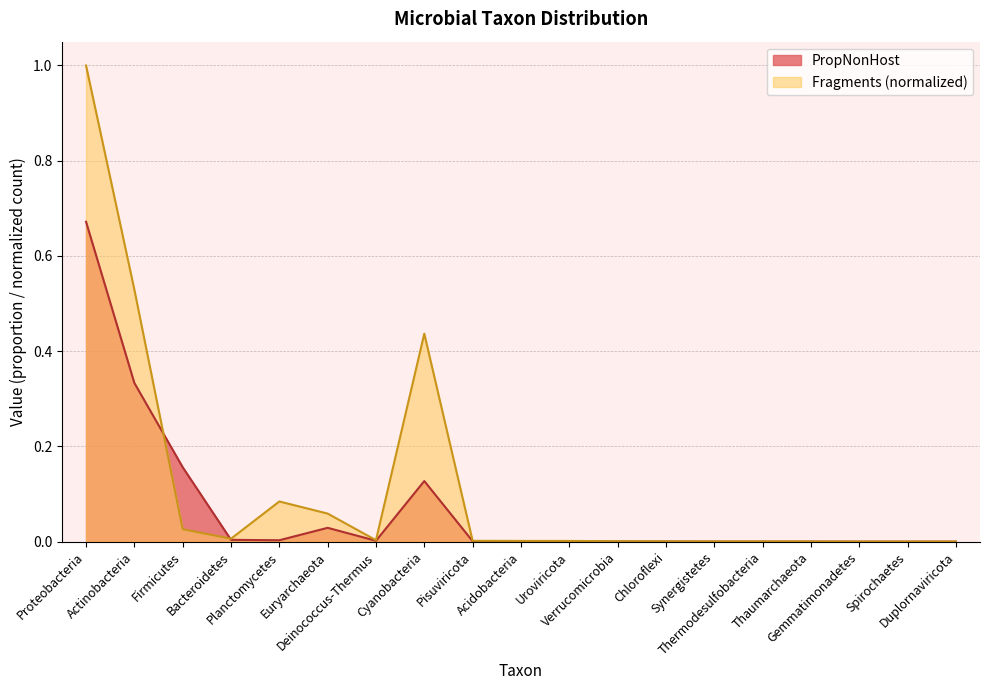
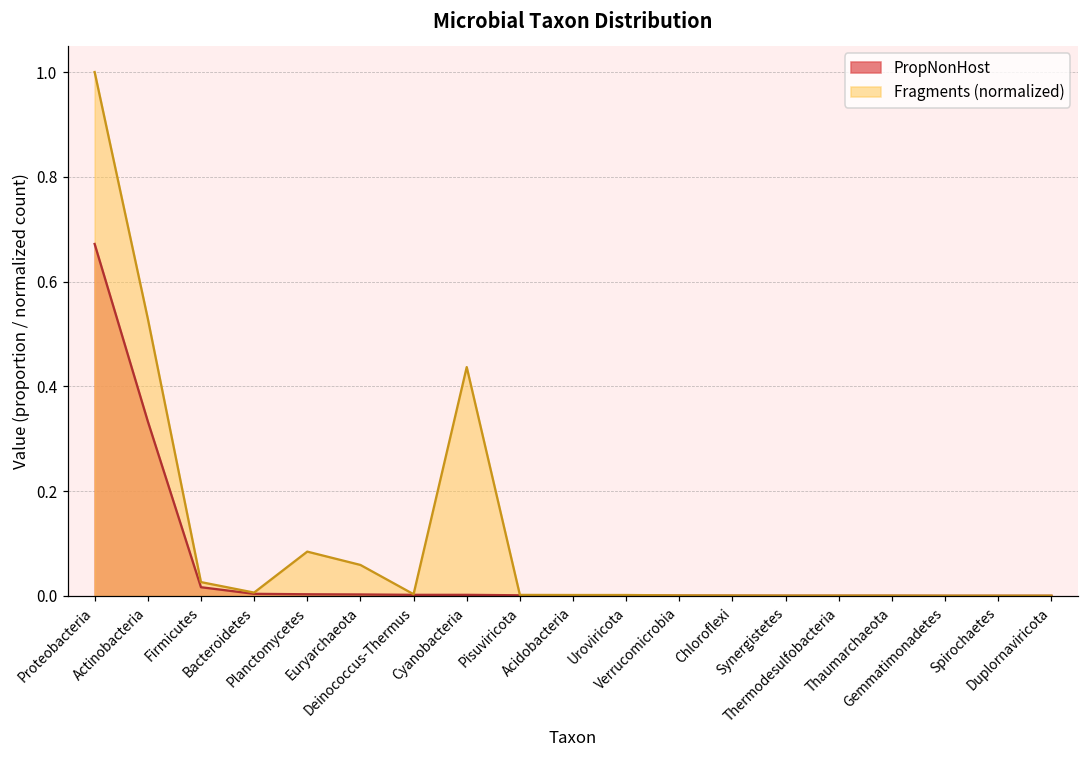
PropNonHost, Firmicutes: 0.16 -> 0.02
PropNonHost, Euryarchaeota: 0.03 -> 0.00
PropNonHost, Cyanobacteria: 0.13 -> 0.00
